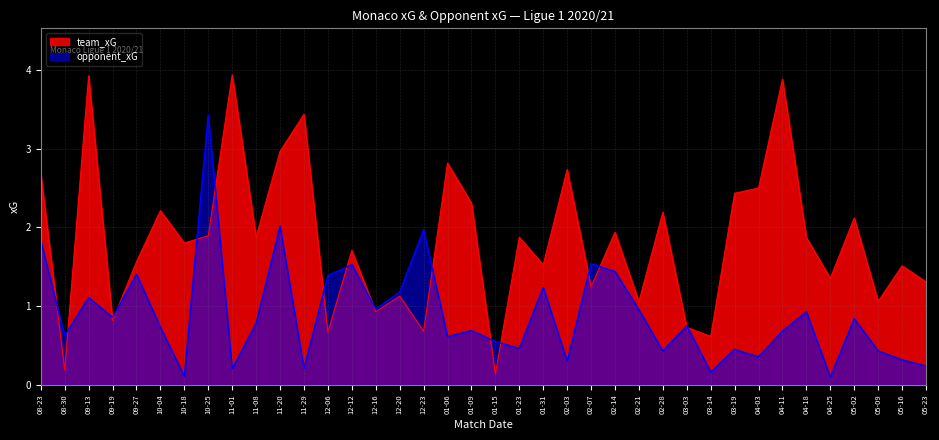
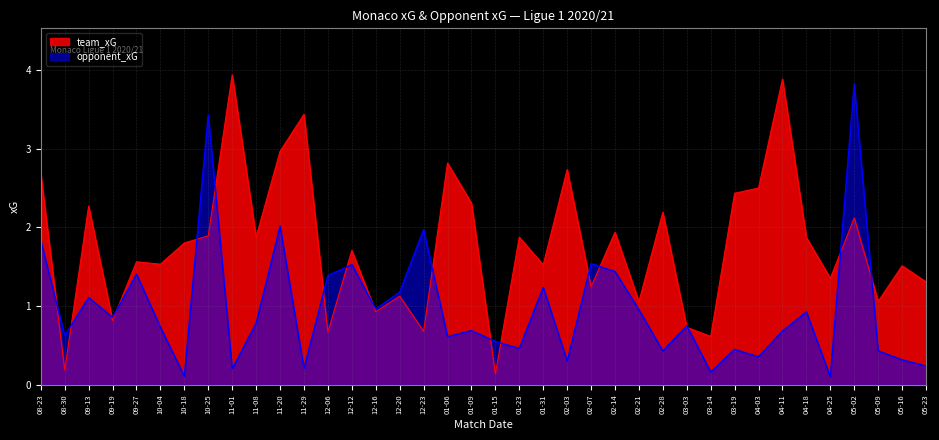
team_xG, 09-13: 3.9 -> 2.3
team_xG, 10-04: 2.2 -> 1.5
opponent_xG, 05-02: 0.8 -> 3.8
